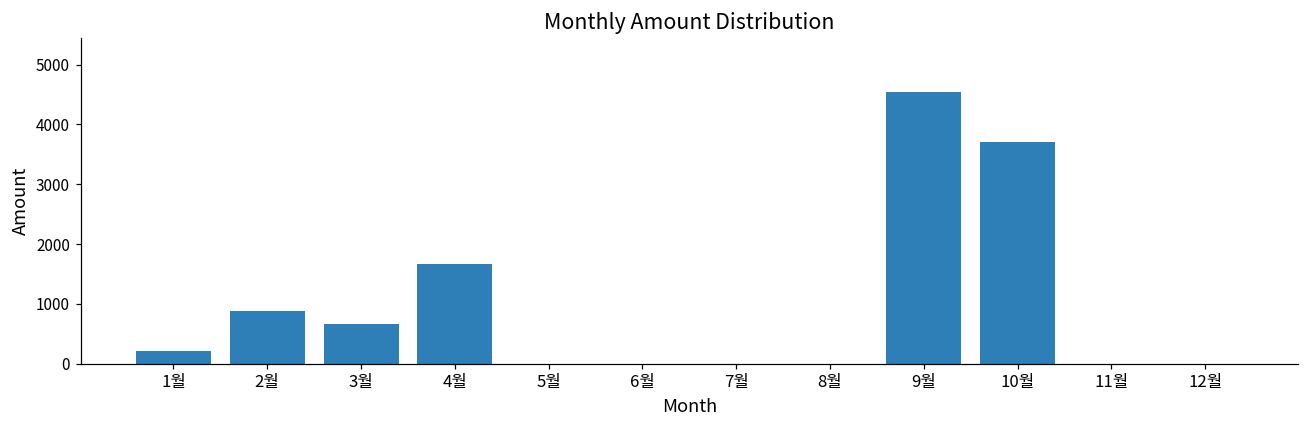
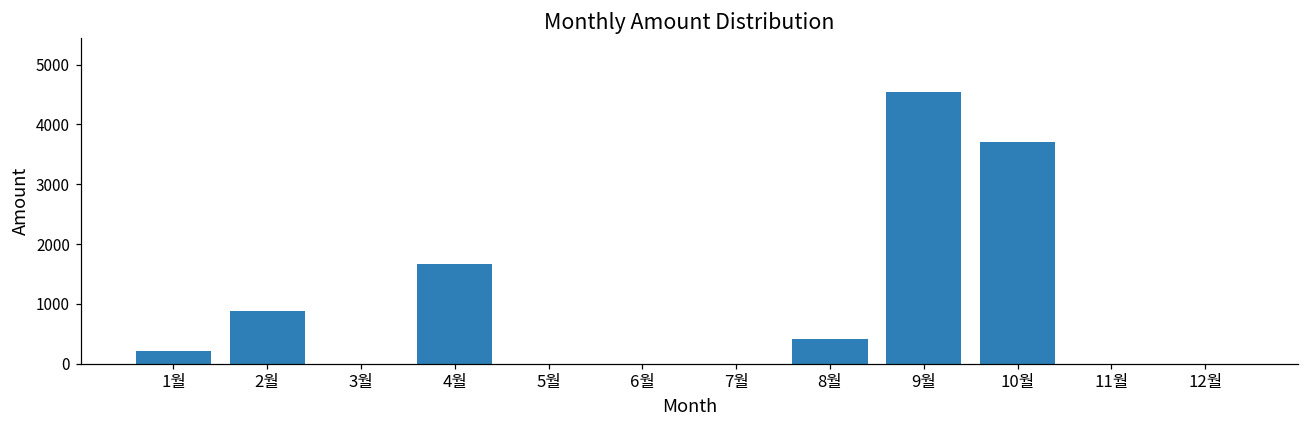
3월: 700 -> 0
8월: 0 -> 400
